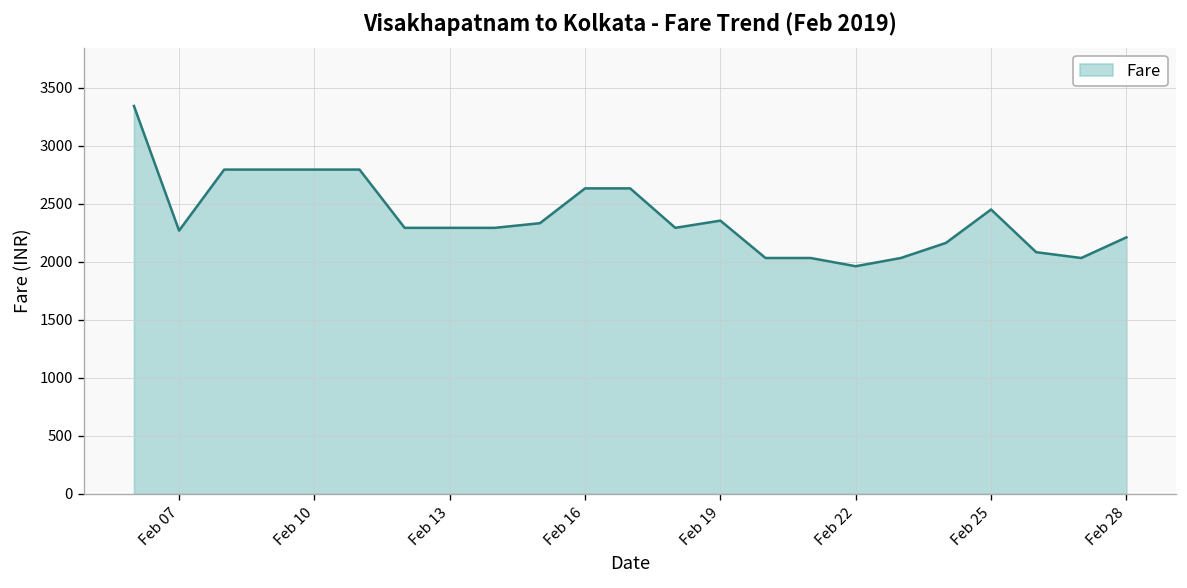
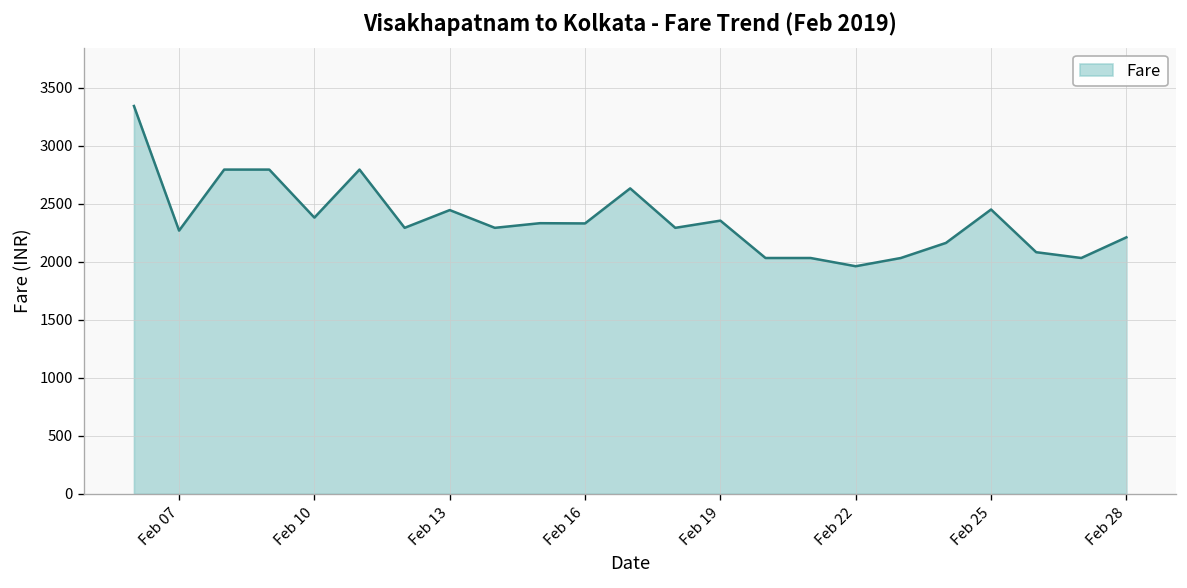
Feb 10: 2800 -> 2400
Feb 13: 2300 -> 2400
Feb 16: 2600 -> 2300
